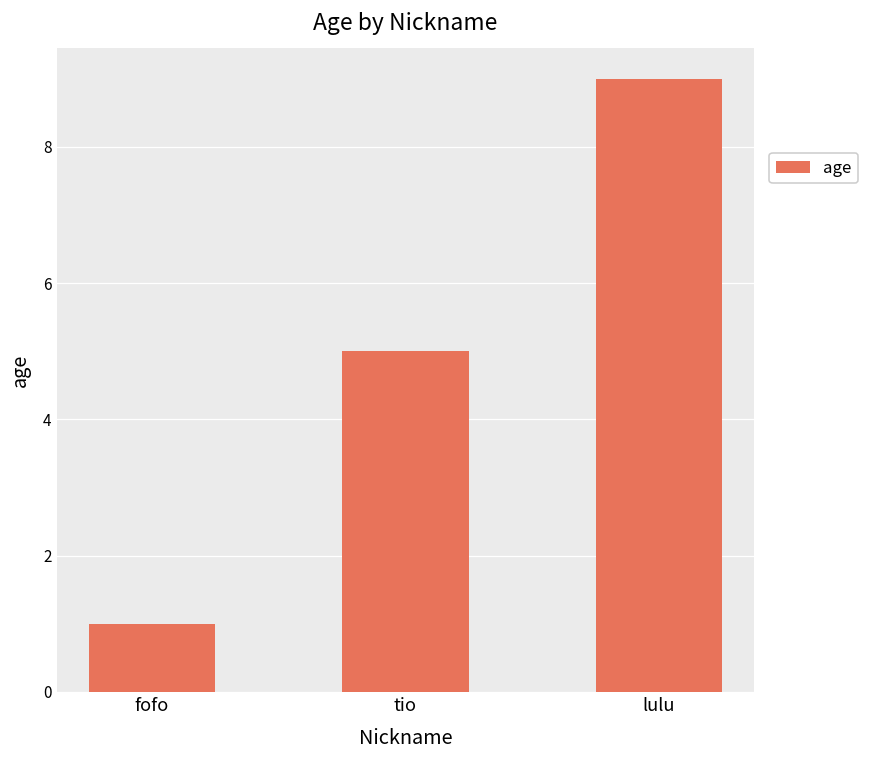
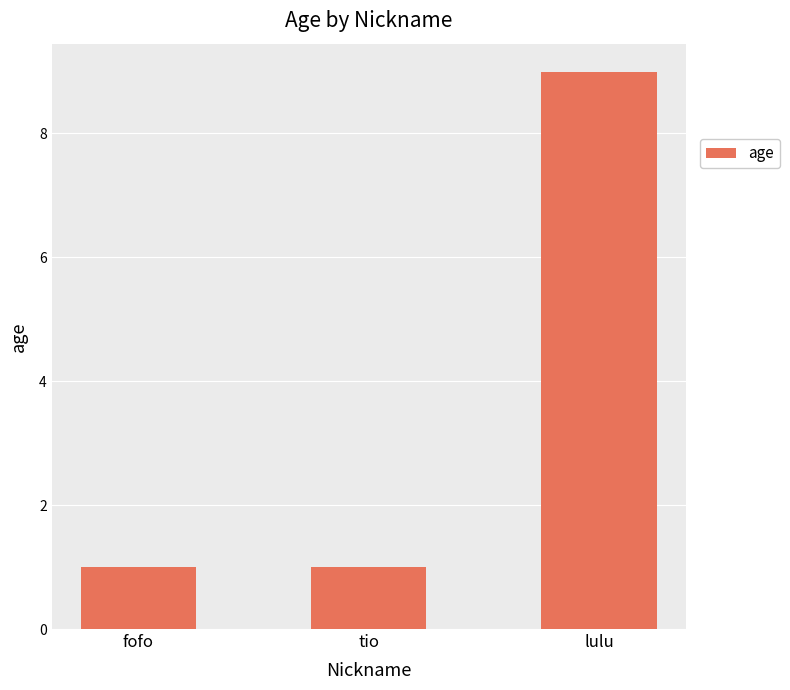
tio: 5 -> 1
